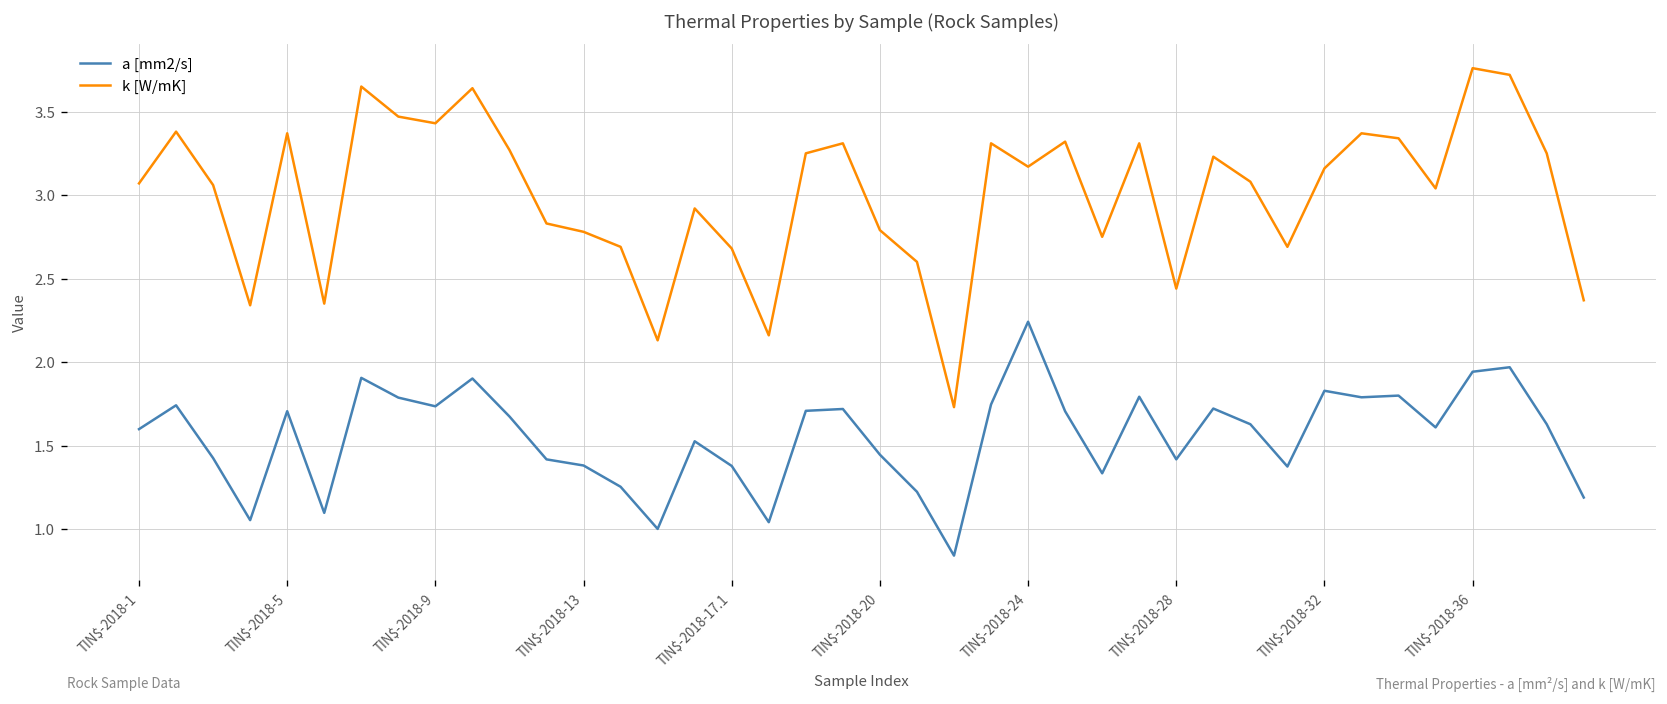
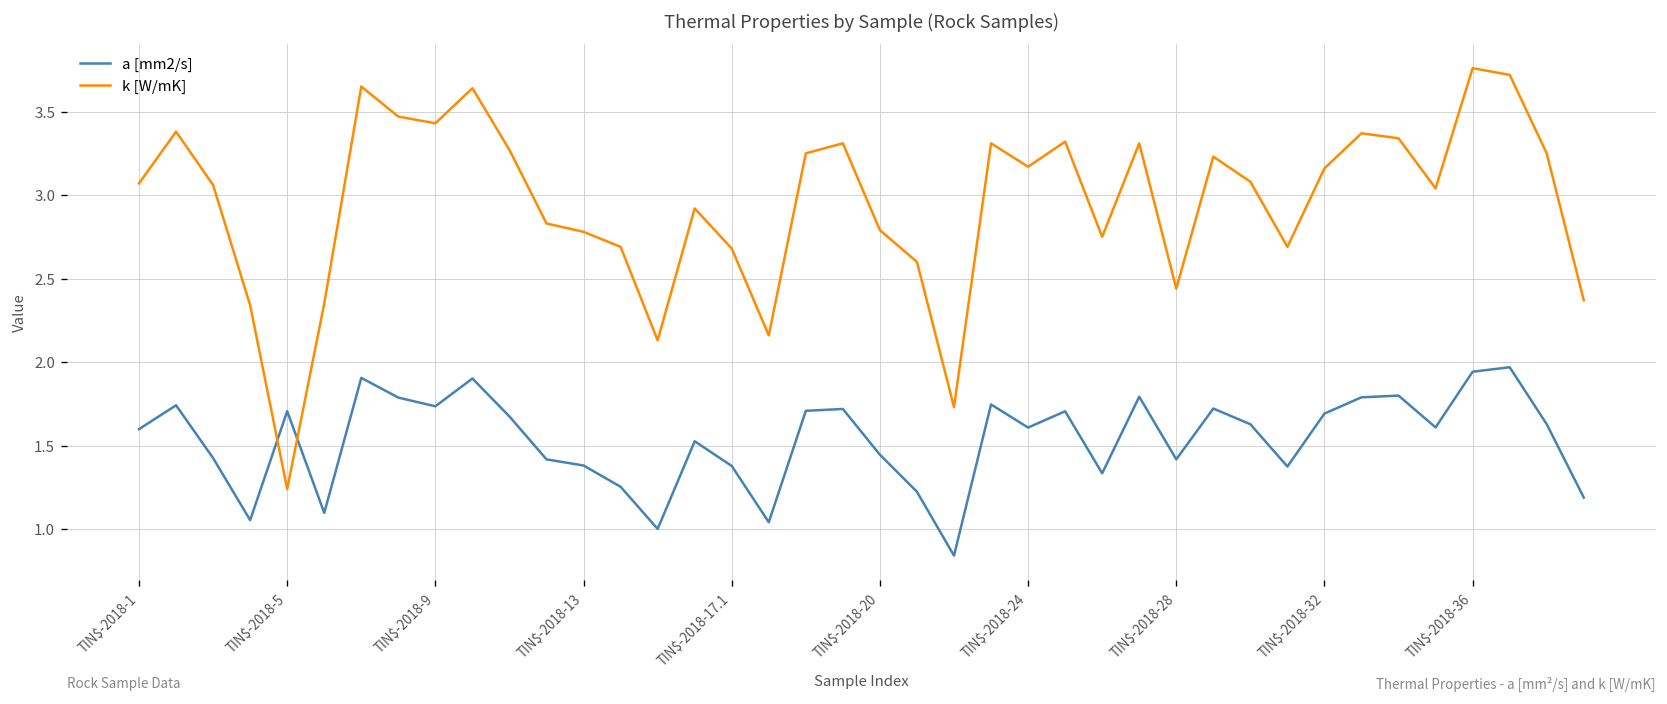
k [W/mK], TIN$-2018-5: 3.37 -> 1.24
a [mm2/s], TIN$-2018-24: 2.24 -> 1.61
a [mm2/s], TIN$-2018-32: 1.83 -> 1.69
